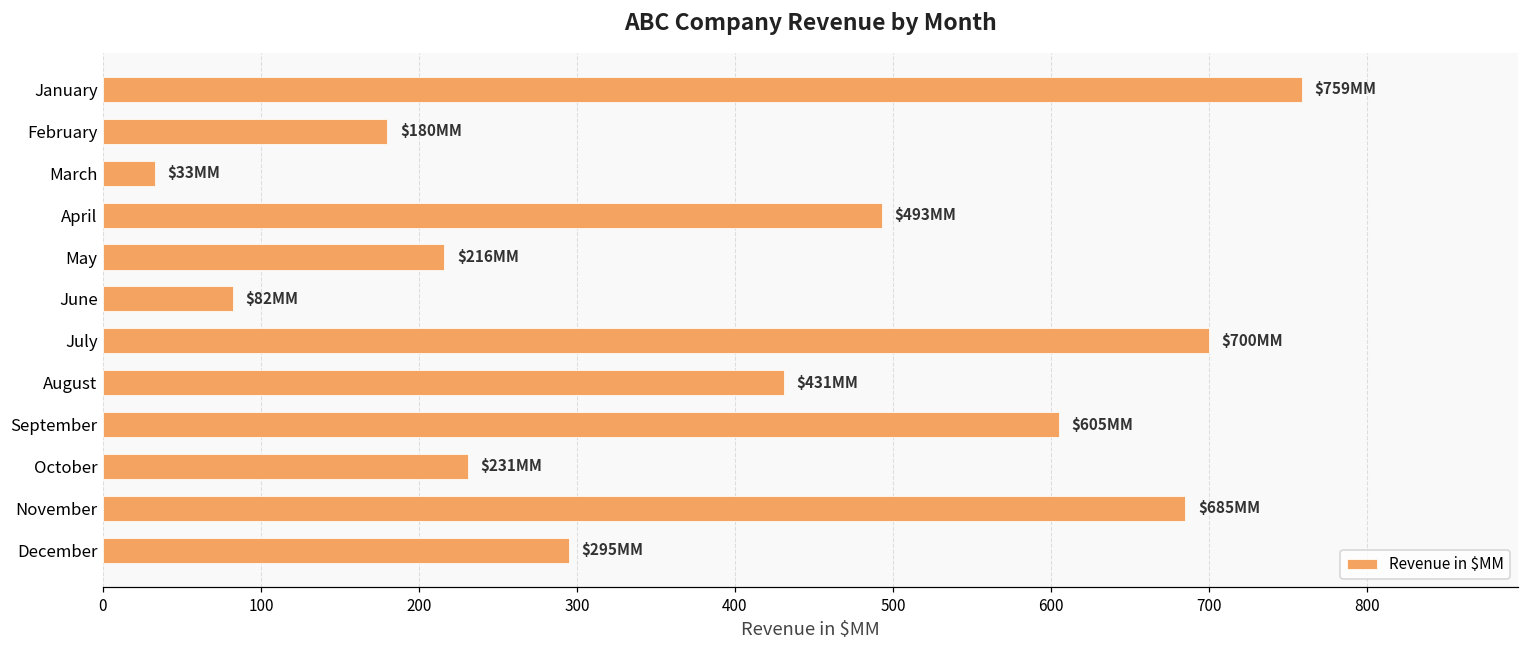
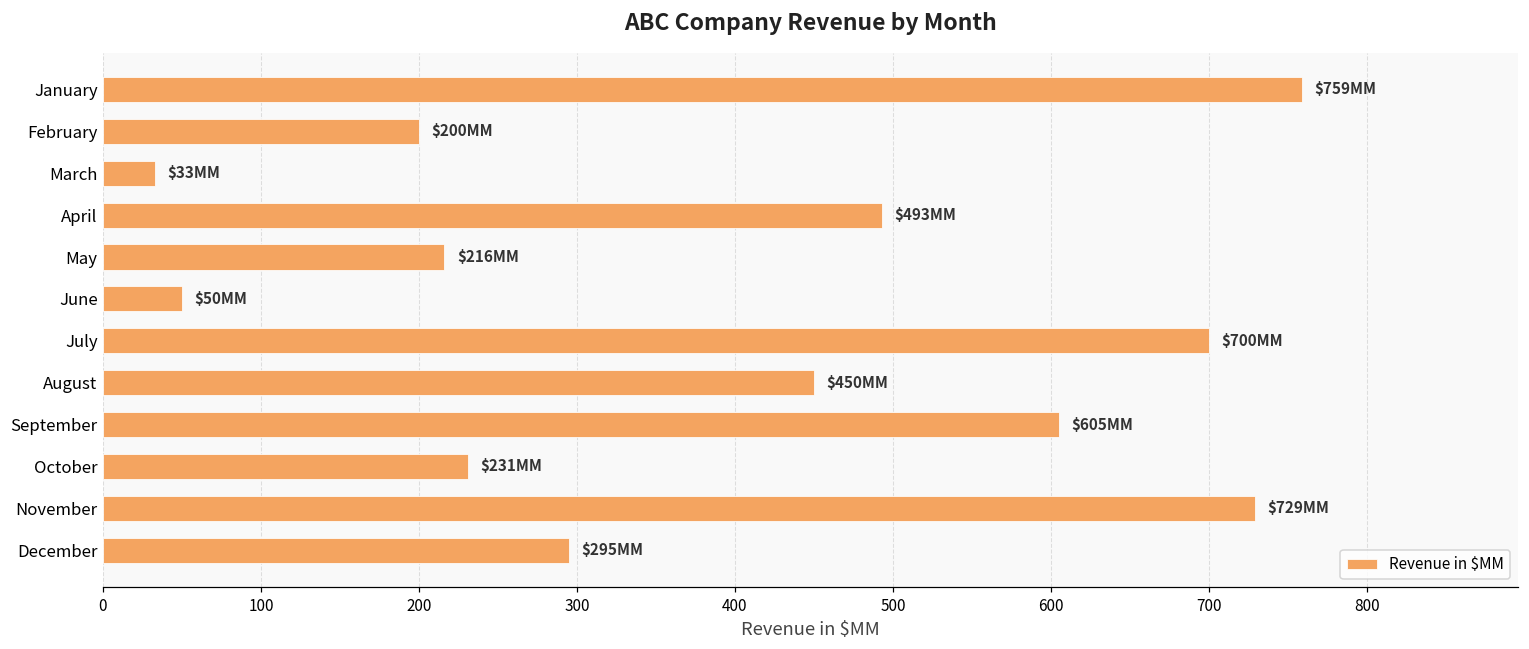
February: $180 -> $200
June: $82 -> $50
August: $431 -> $450
November: $685 -> $729
